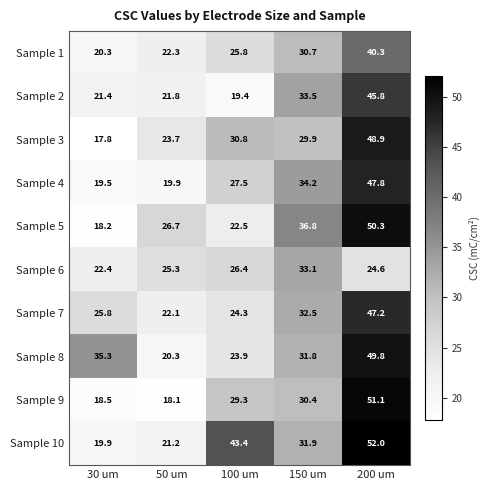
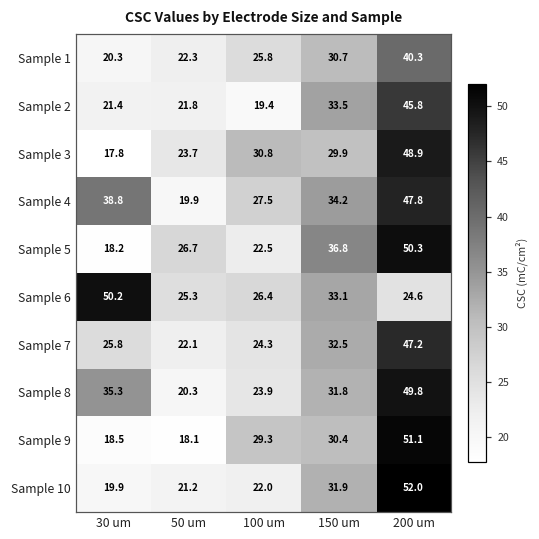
Sample 4, 30 um: 19.5 -> 38.8
Sample 6, 30 um: 22.4 -> 50.2
Sample 10, 100 um: 43.4 -> 22.0
